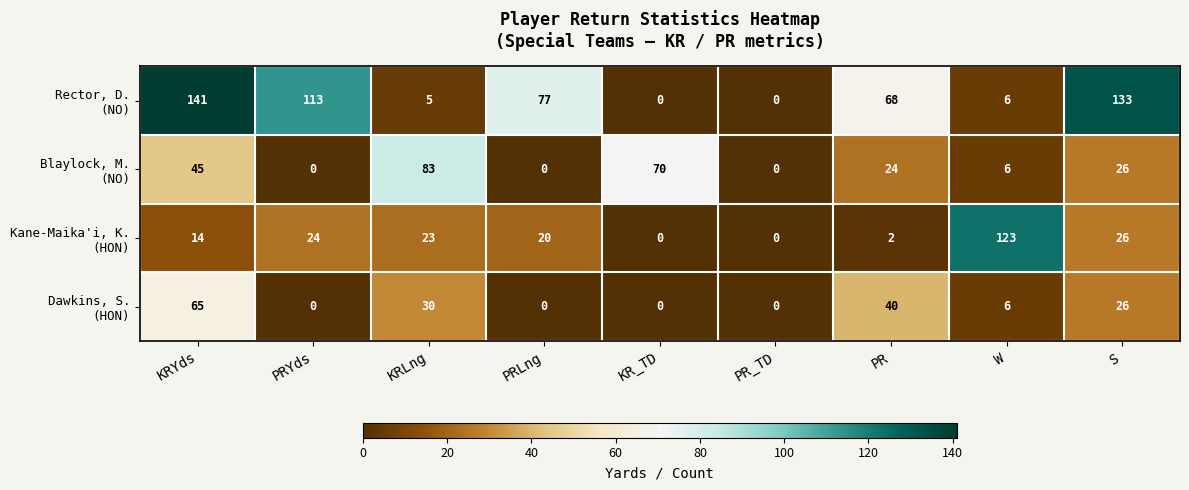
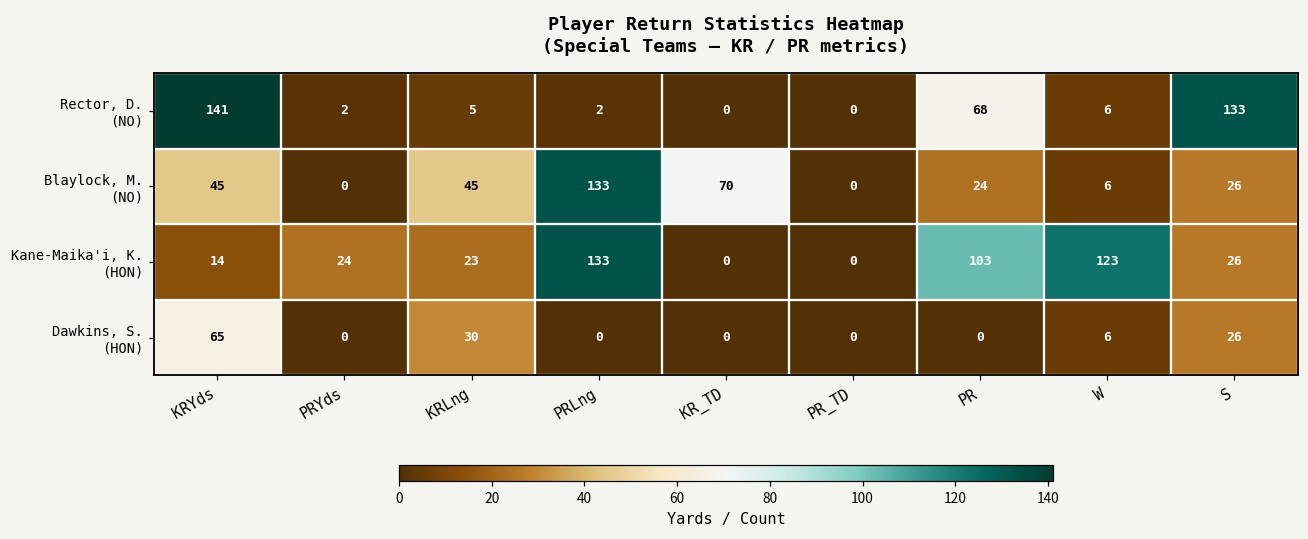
Rector, D. (NO), PRYds: 113 -> 2
Rector, D. (NO), PRLng: 77 -> 2
Blaylock, M. (NO), KRLng: 83 -> 45
Blaylock, M. (NO), PRLng: 0 -> 133
Kane-Maika'i, K. (HON), PRLng: 20 -> 133
Kane-Maika'i, K. (HON), PR: 2 -> 103
Dawkins, S. (HON), PR: 40 -> 0
